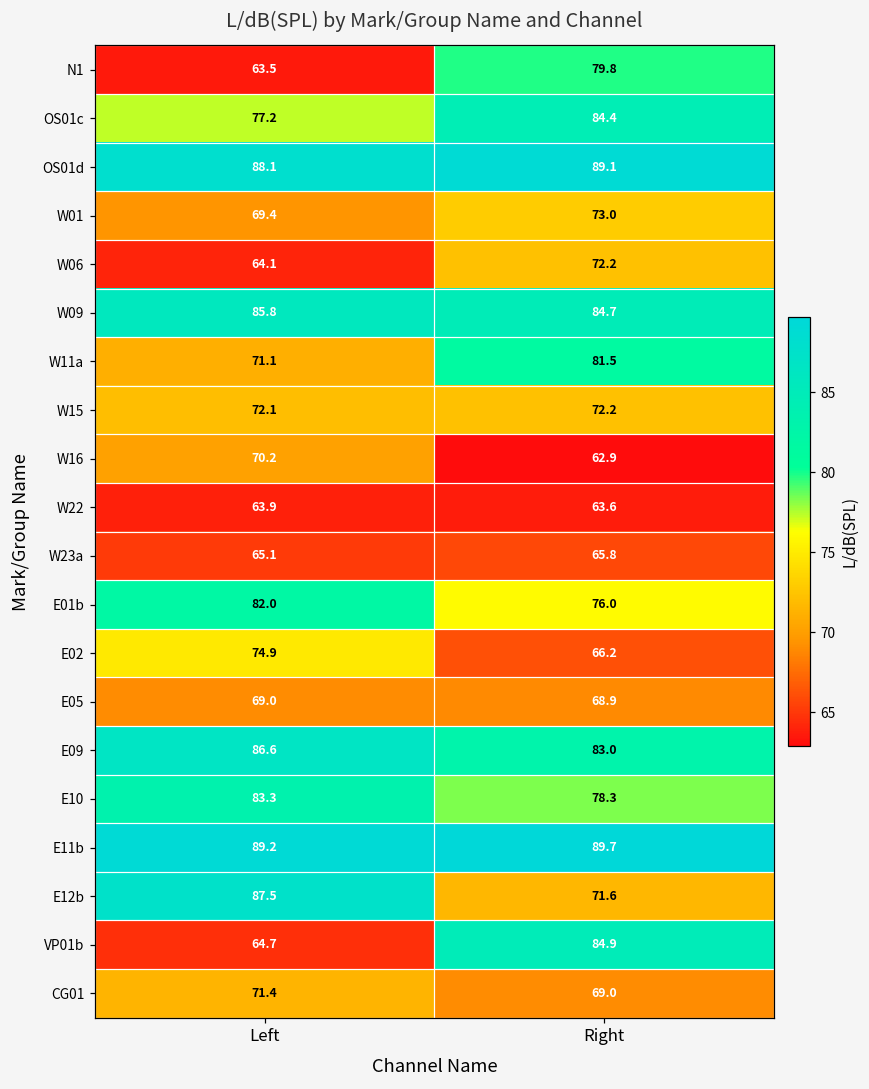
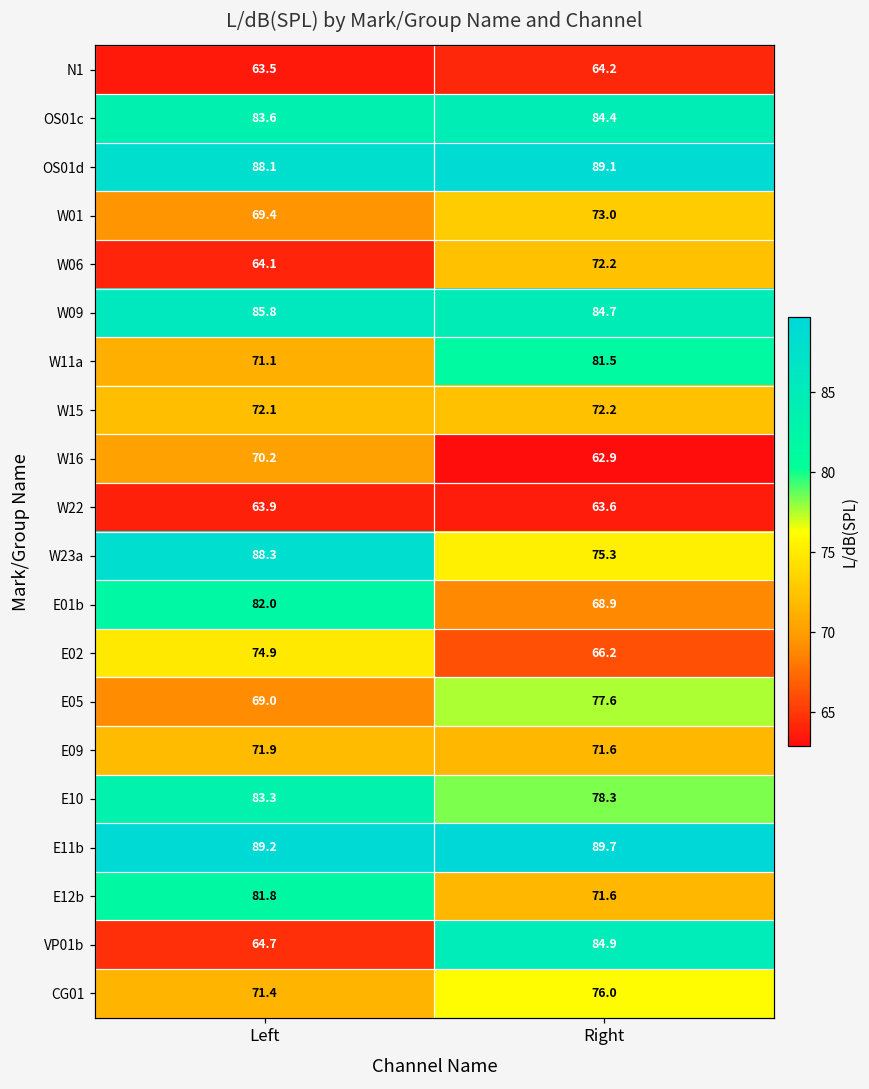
N1, Right: 79.8 -> 64.2
OS01c, Left: 77.2 -> 83.6
W23a, Left: 65.1 -> 88.3
W23a, Right: 65.8 -> 75.3
E01b, Right: 76.0 -> 68.9
E05, Right: 68.9 -> 77.6
E09, Left: 86.6 -> 71.9
E09, Right: 83.0 -> 71.6
E12b, Left: 87.5 -> 81.8
CG01, Right: 69.0 -> 76.0
